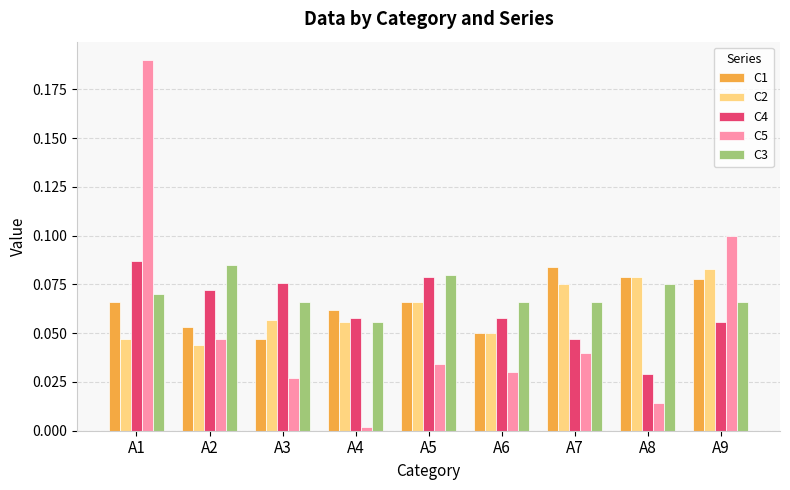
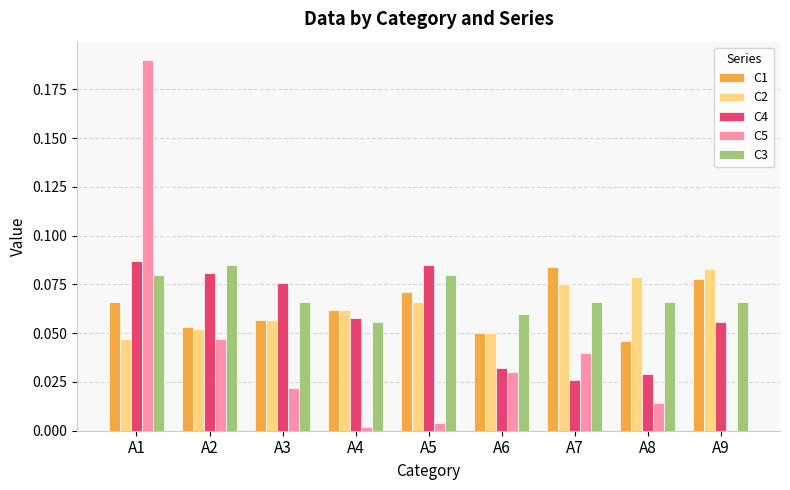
C3, A1: 0.07 -> 0.08
C2, A2: 0.044 -> 0.052
C4, A2: 0.072 -> 0.081
C1, A3: 0.047 -> 0.057
C5, A3: 0.027 -> 0.022
C2, A4: 0.056 -> 0.062
C1, A5: 0.066 -> 0.071
C4, A5: 0.079 -> 0.085
C5, A5: 0.034 -> 0.004
C4, A6: 0.058 -> 0.032
C3, A6: 0.066 -> 0.060
C4, A7: 0.047 -> 0.026
C1, A8: 0.079 -> 0.046
C3, A8: 0.075 -> 0.066
C5, A9: 0.1 -> 0.0
